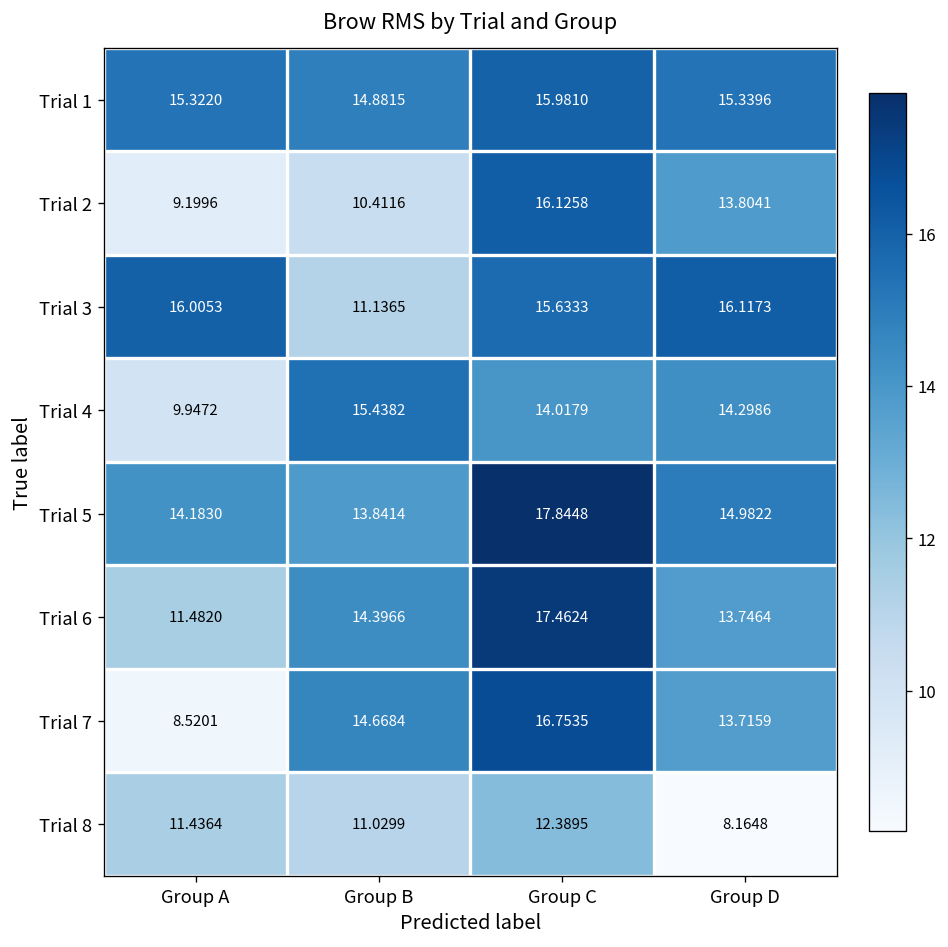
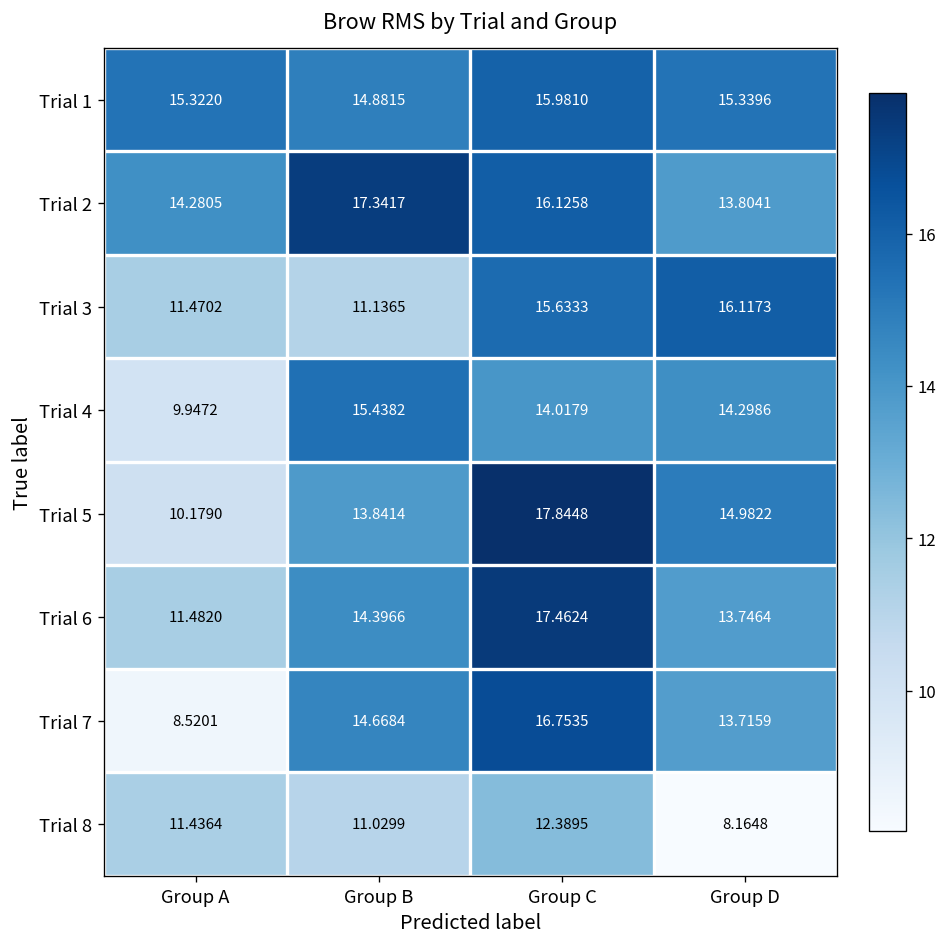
Trial 2, Group A: 9.1996 -> 14.2805
Trial 2, Group B: 10.4116 -> 17.3417
Trial 3, Group A: 16.0053 -> 11.4702
Trial 5, Group A: 14.1830 -> 10.1790
